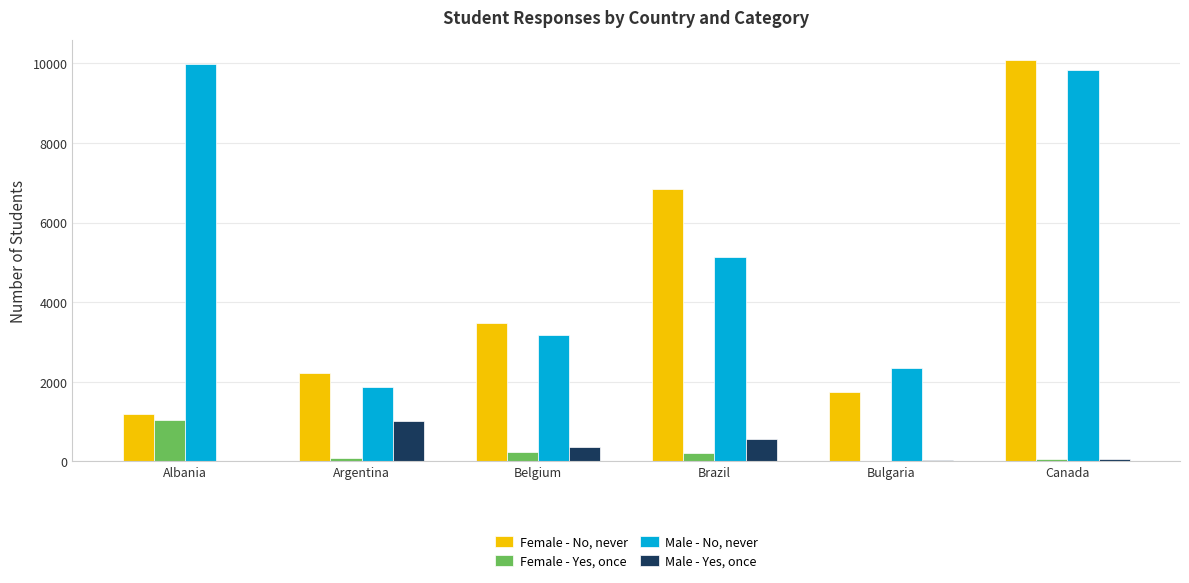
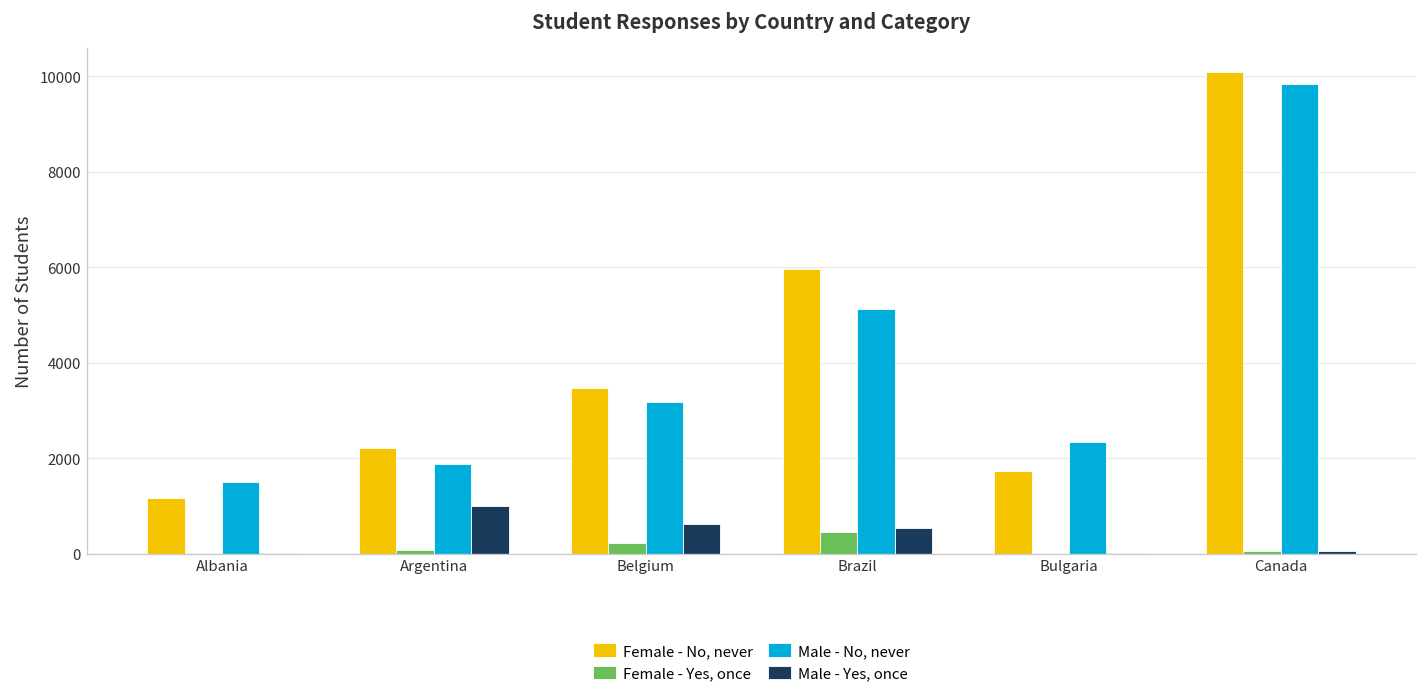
Female - Yes, once, Albania: 1000 -> 0
Male - No, never, Albania: 10000 -> 1500
Male - Yes, once, Belgium: 300 -> 600
Female - No, never, Brazil: 6800 -> 6000
Female - Yes, once, Brazil: 200 -> 500
